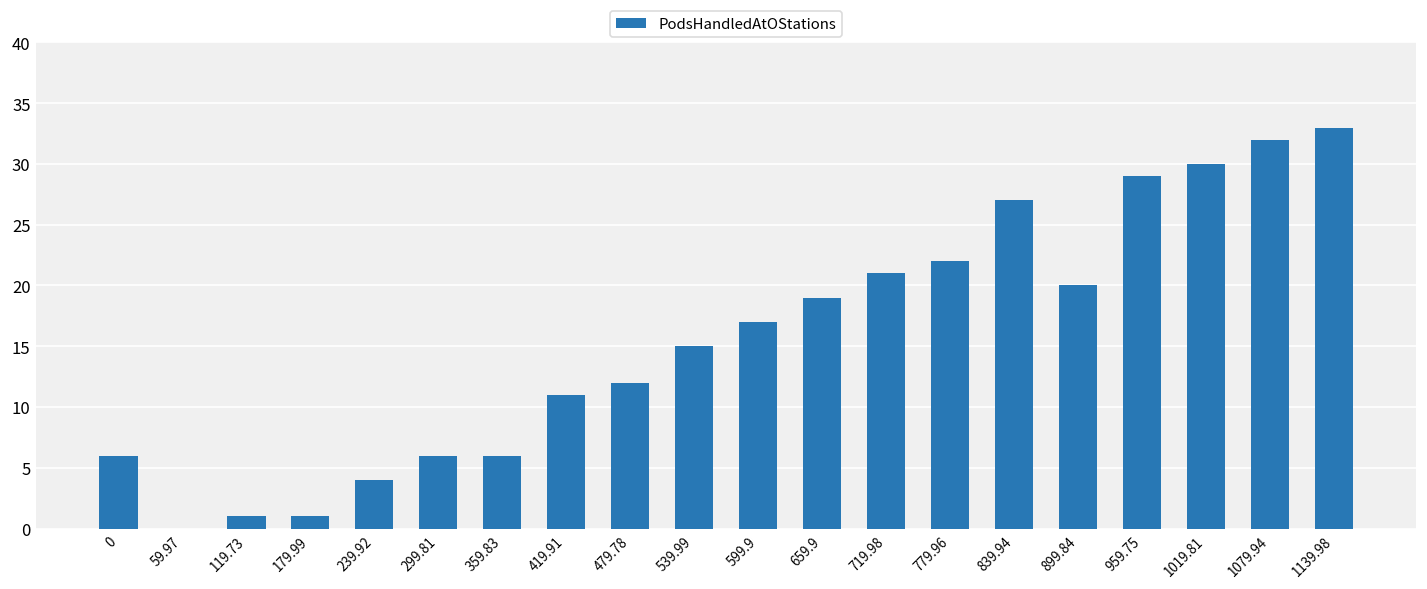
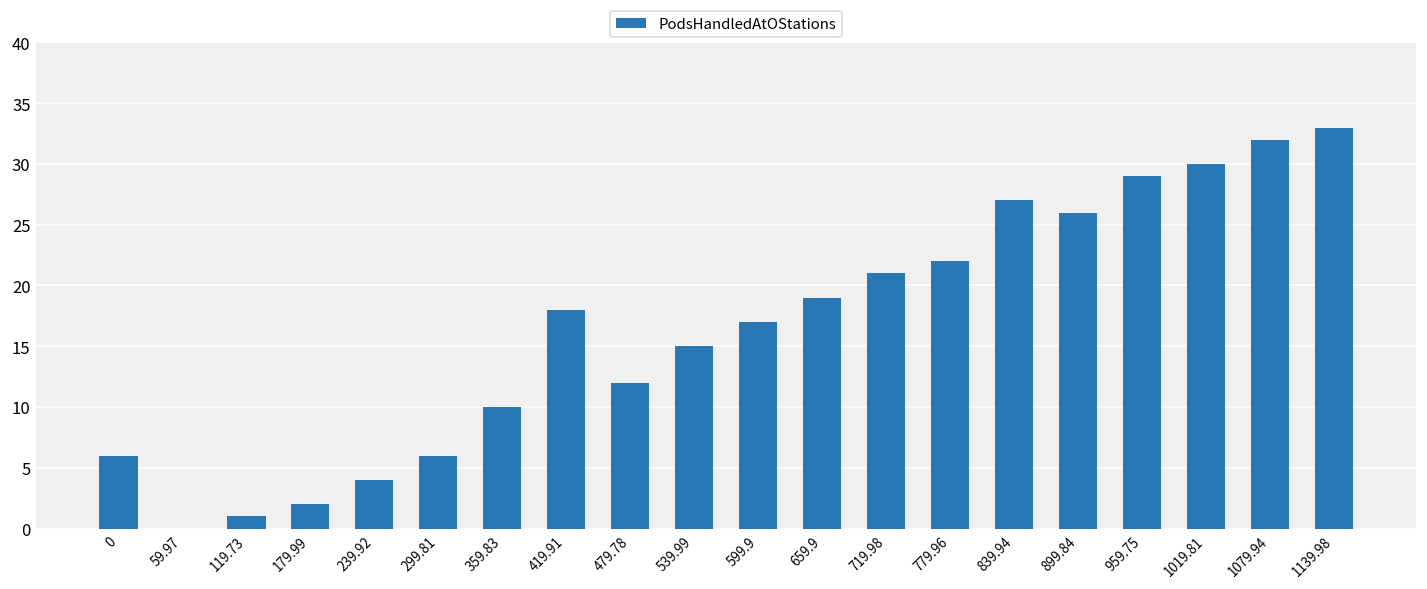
179.99: 1 -> 2
359.83: 6 -> 10
419.91: 11 -> 18
899.84: 20 -> 26
